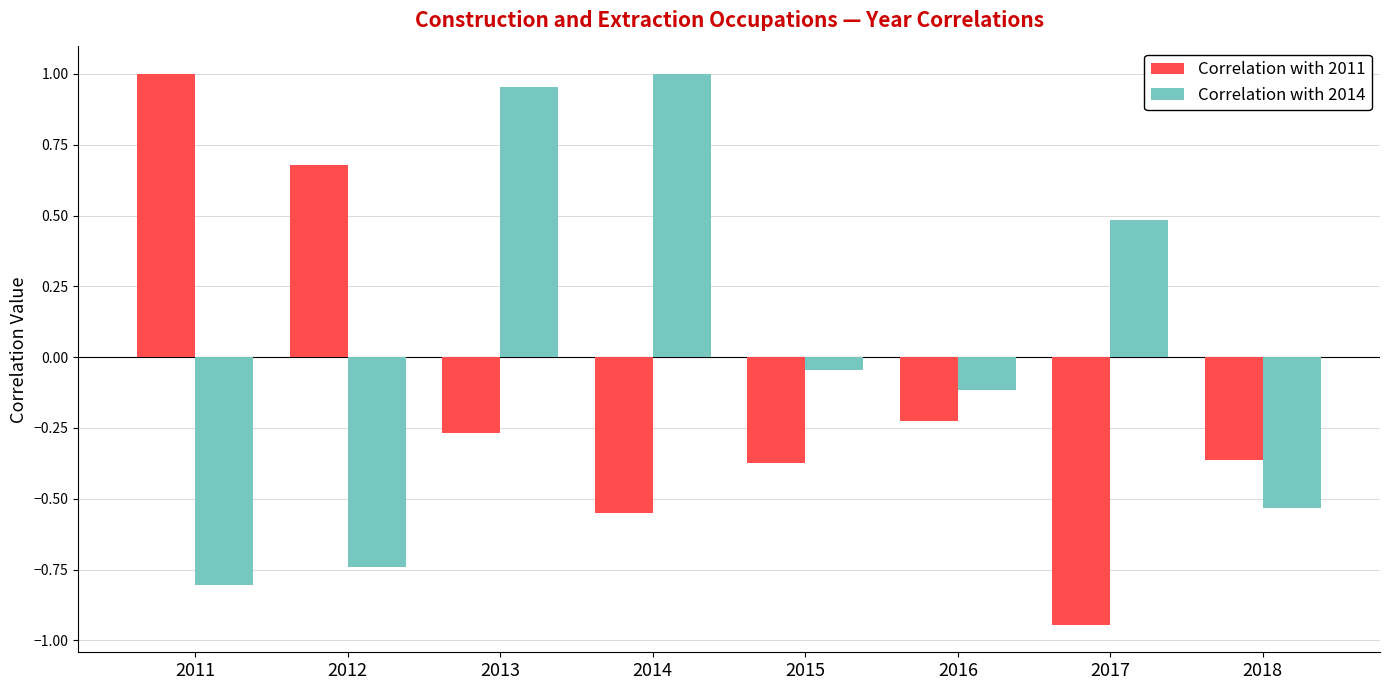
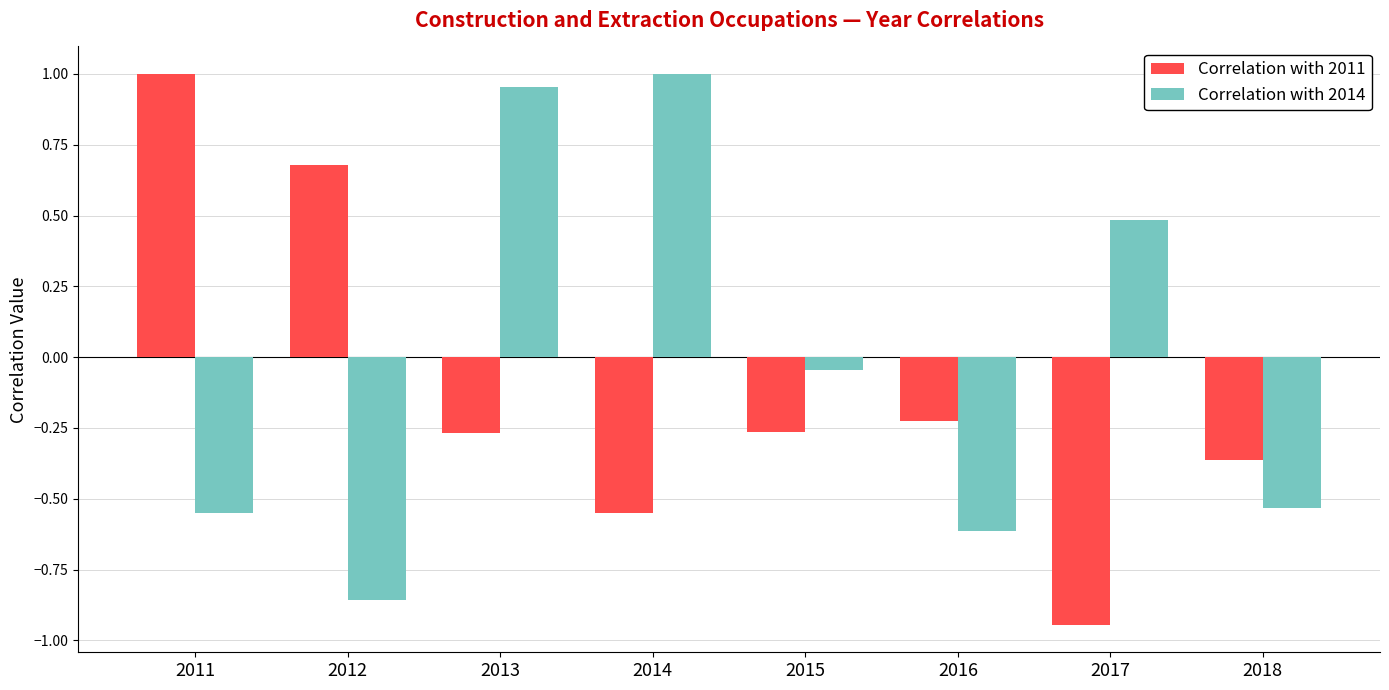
Correlation with 2014, 2011: -0.80 -> -0.55
Correlation with 2014, 2012: -0.74 -> -0.86
Correlation with 2011, 2015: -0.37 -> -0.27
Correlation with 2014, 2016: -0.11 -> -0.61
